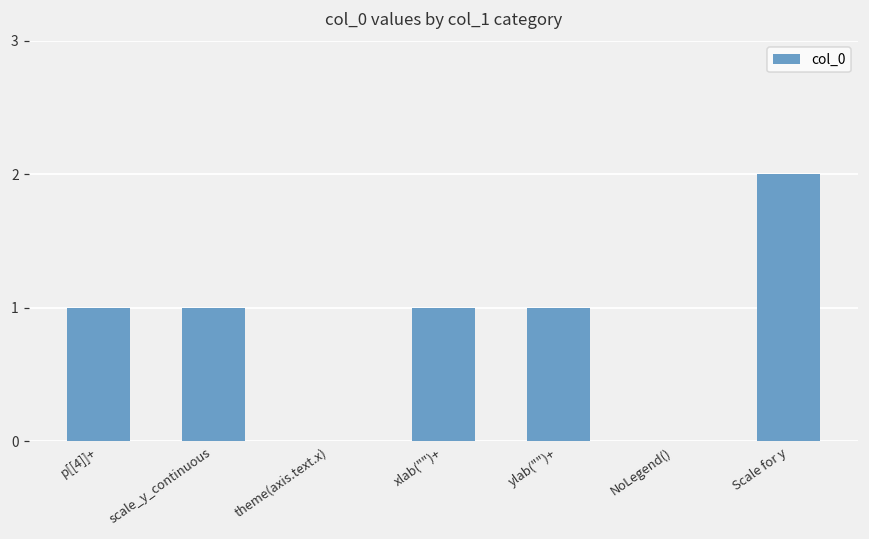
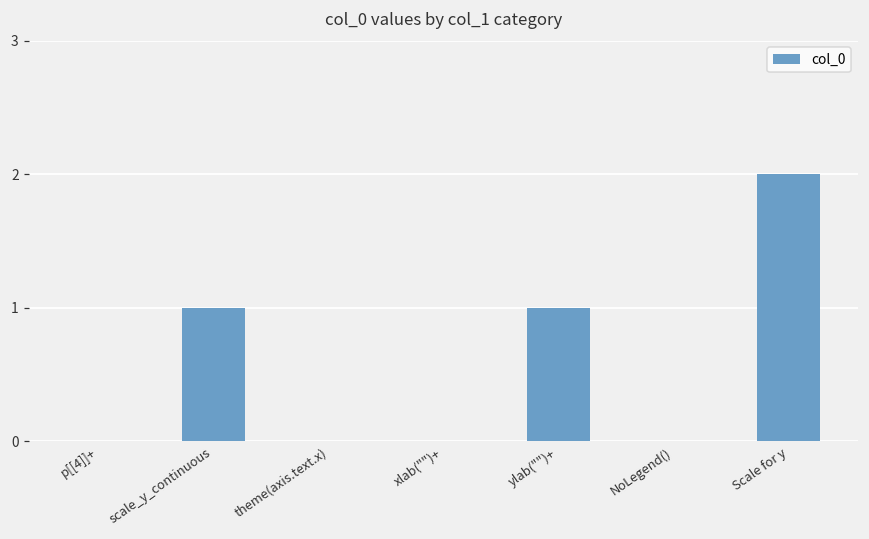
p[[4]]+: 1 -> 0
xlab("")+: 1 -> 0
